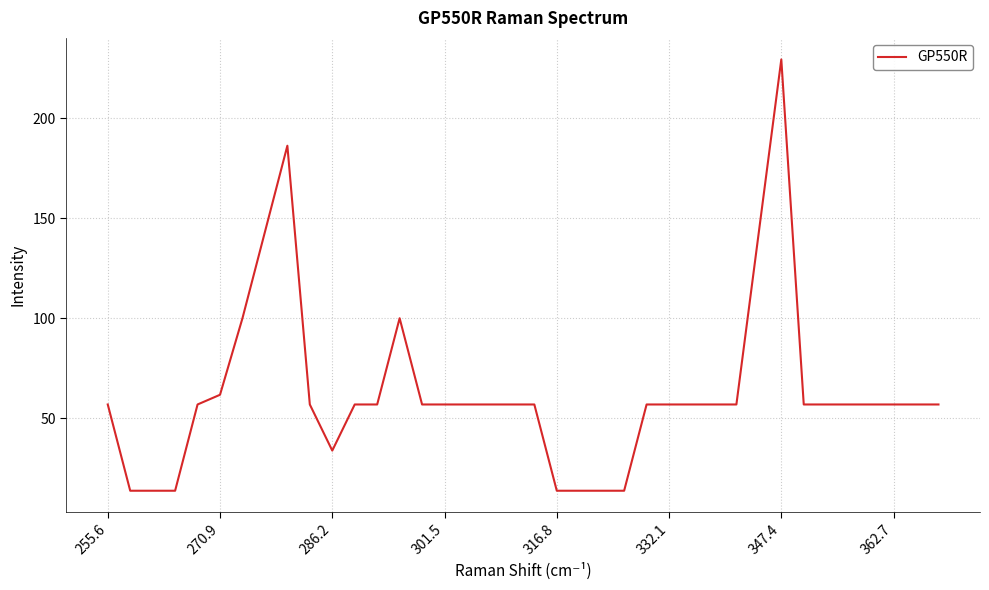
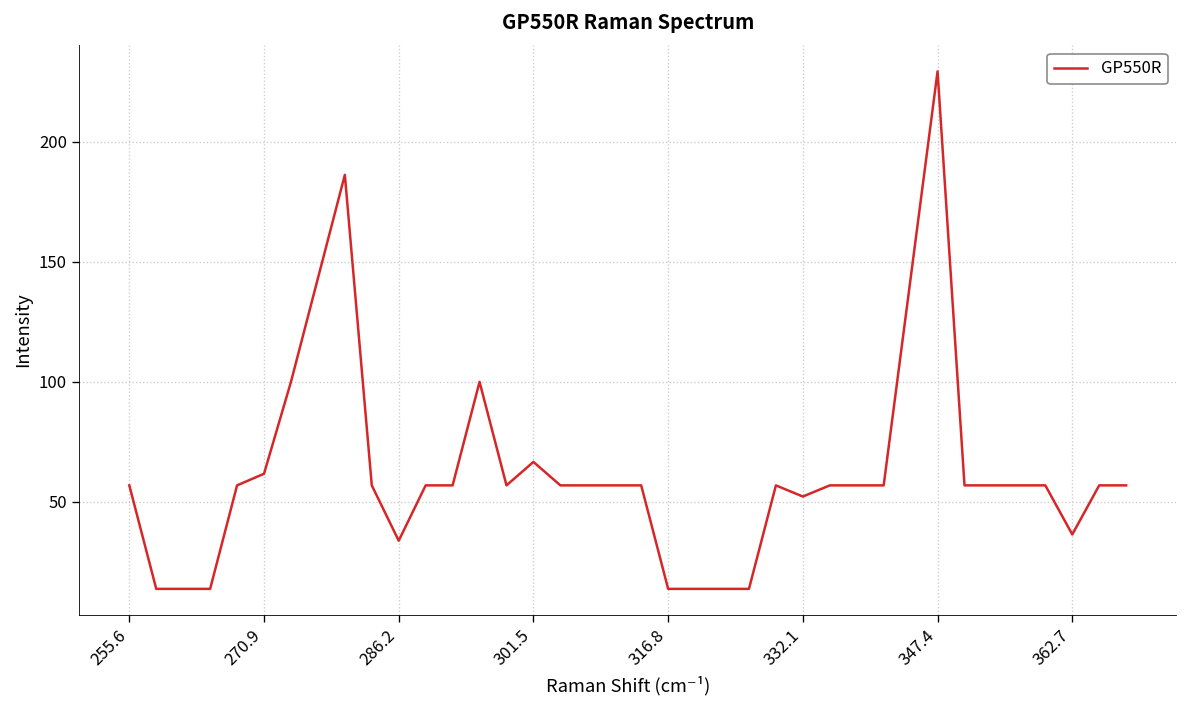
301.5: 57 -> 67
332.1: 57 -> 52
362.7: 57 -> 36
